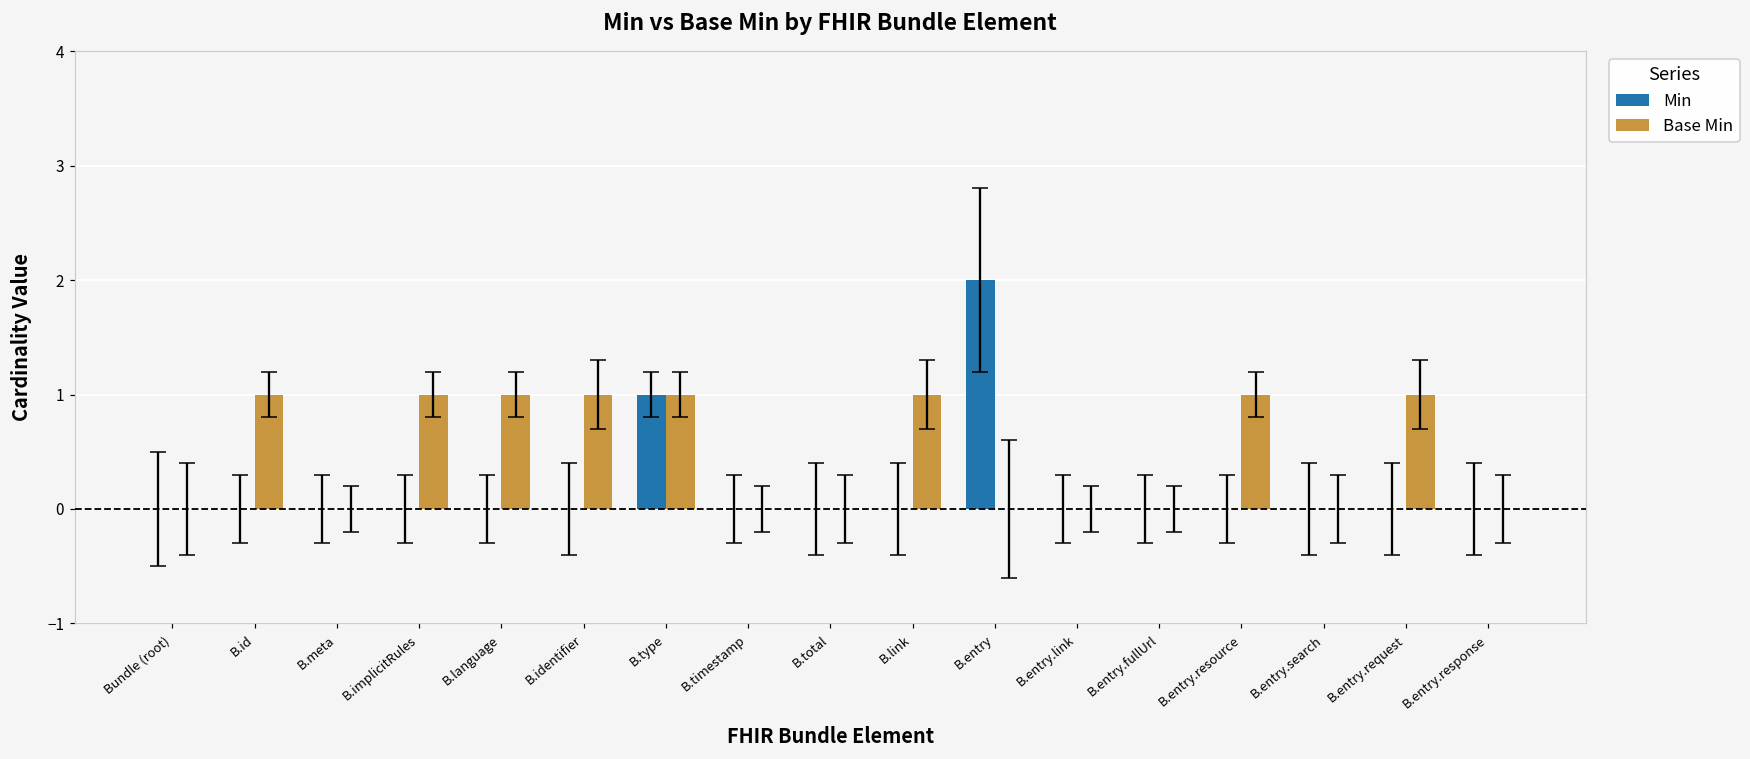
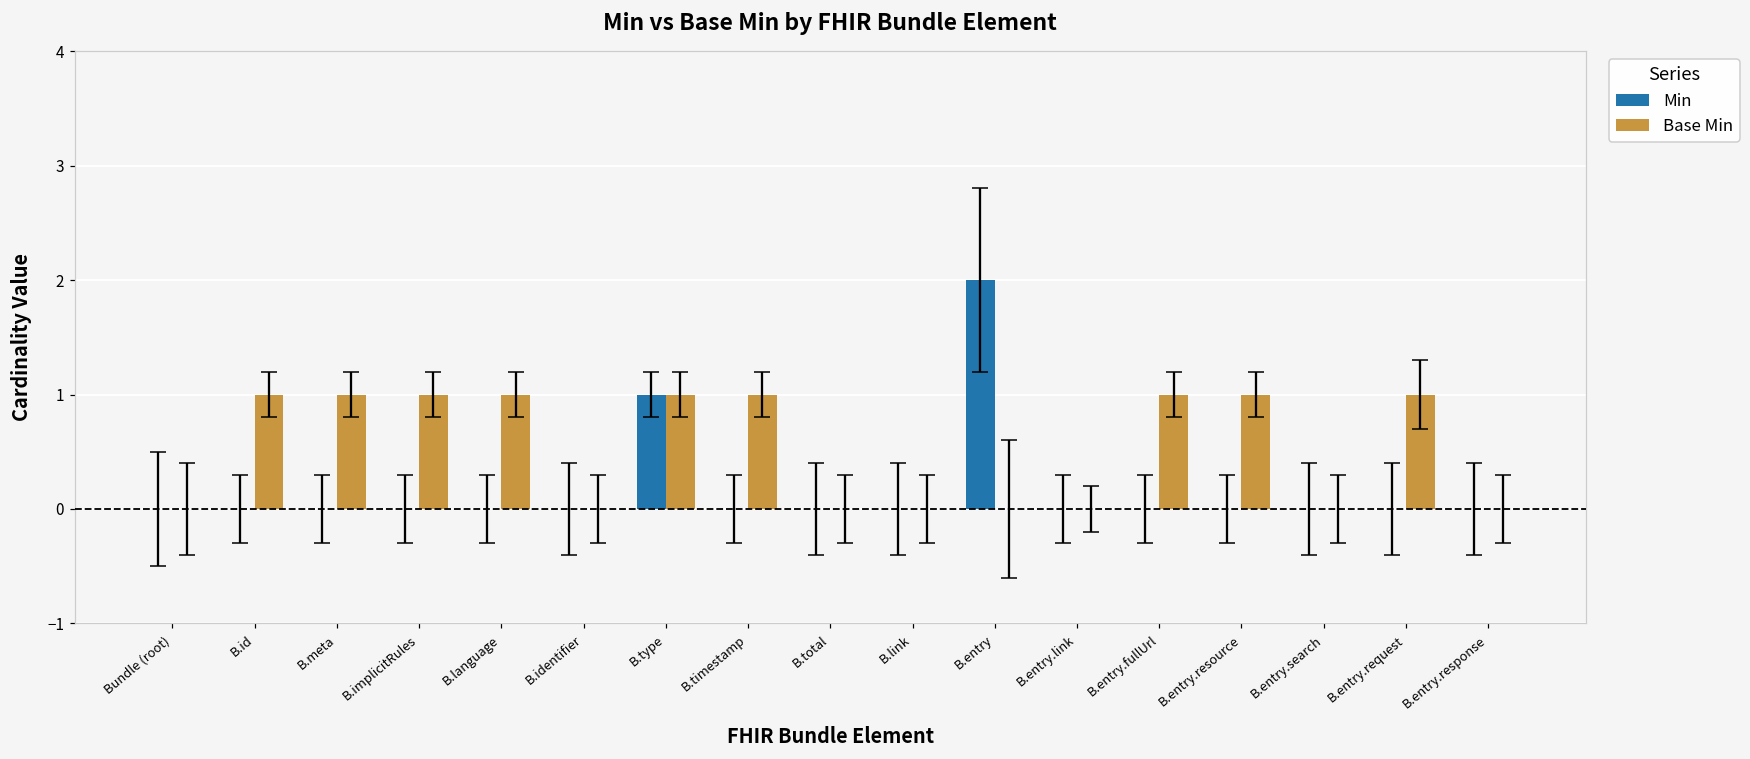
Base Min, B.meta: 0 -> 1
Base Min, B.identifier: 1 -> 0
Base Min, B.timestamp: 0 -> 1
Base Min, B.link: 1 -> 0
Base Min, B.entry.fullUrl: 0 -> 1
